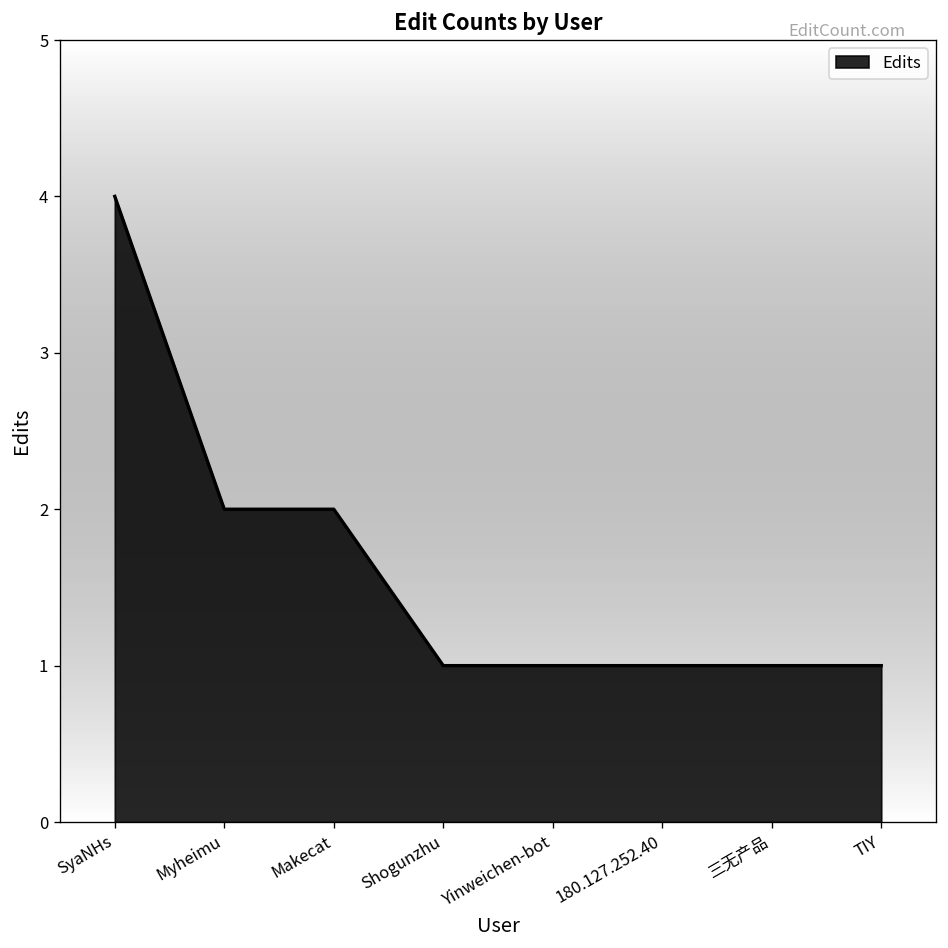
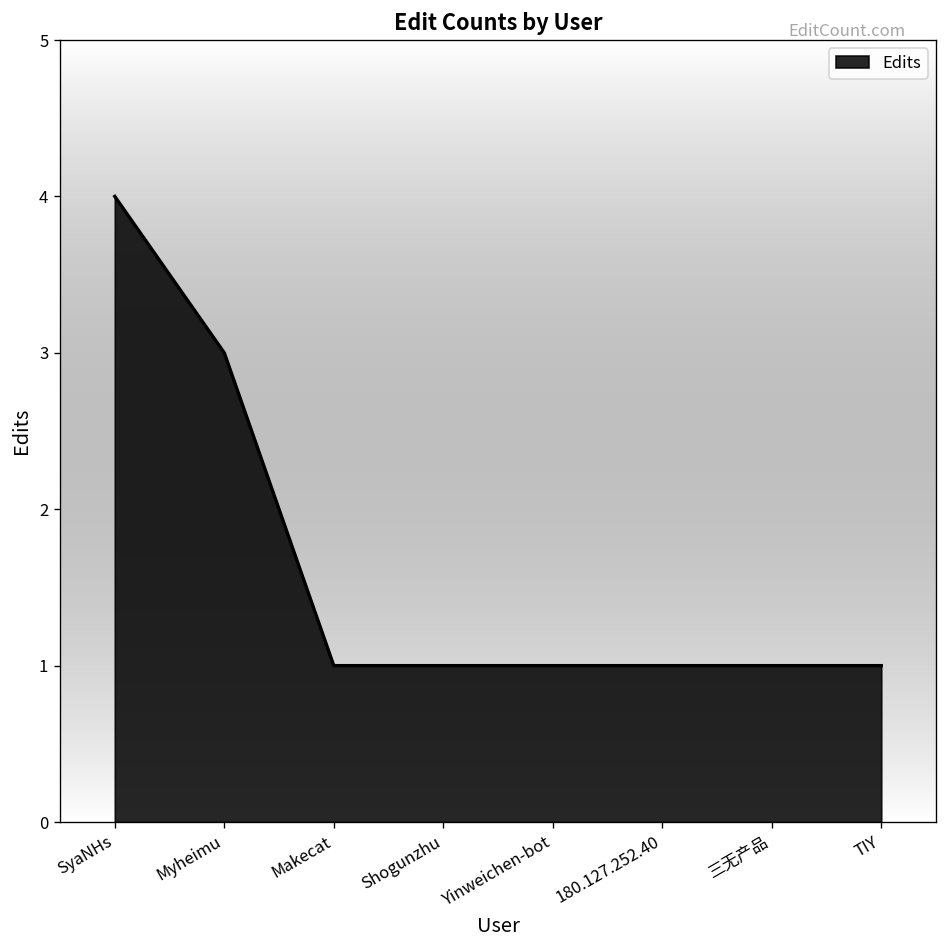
Myheimu: 2 -> 3
Makecat: 2 -> 1
